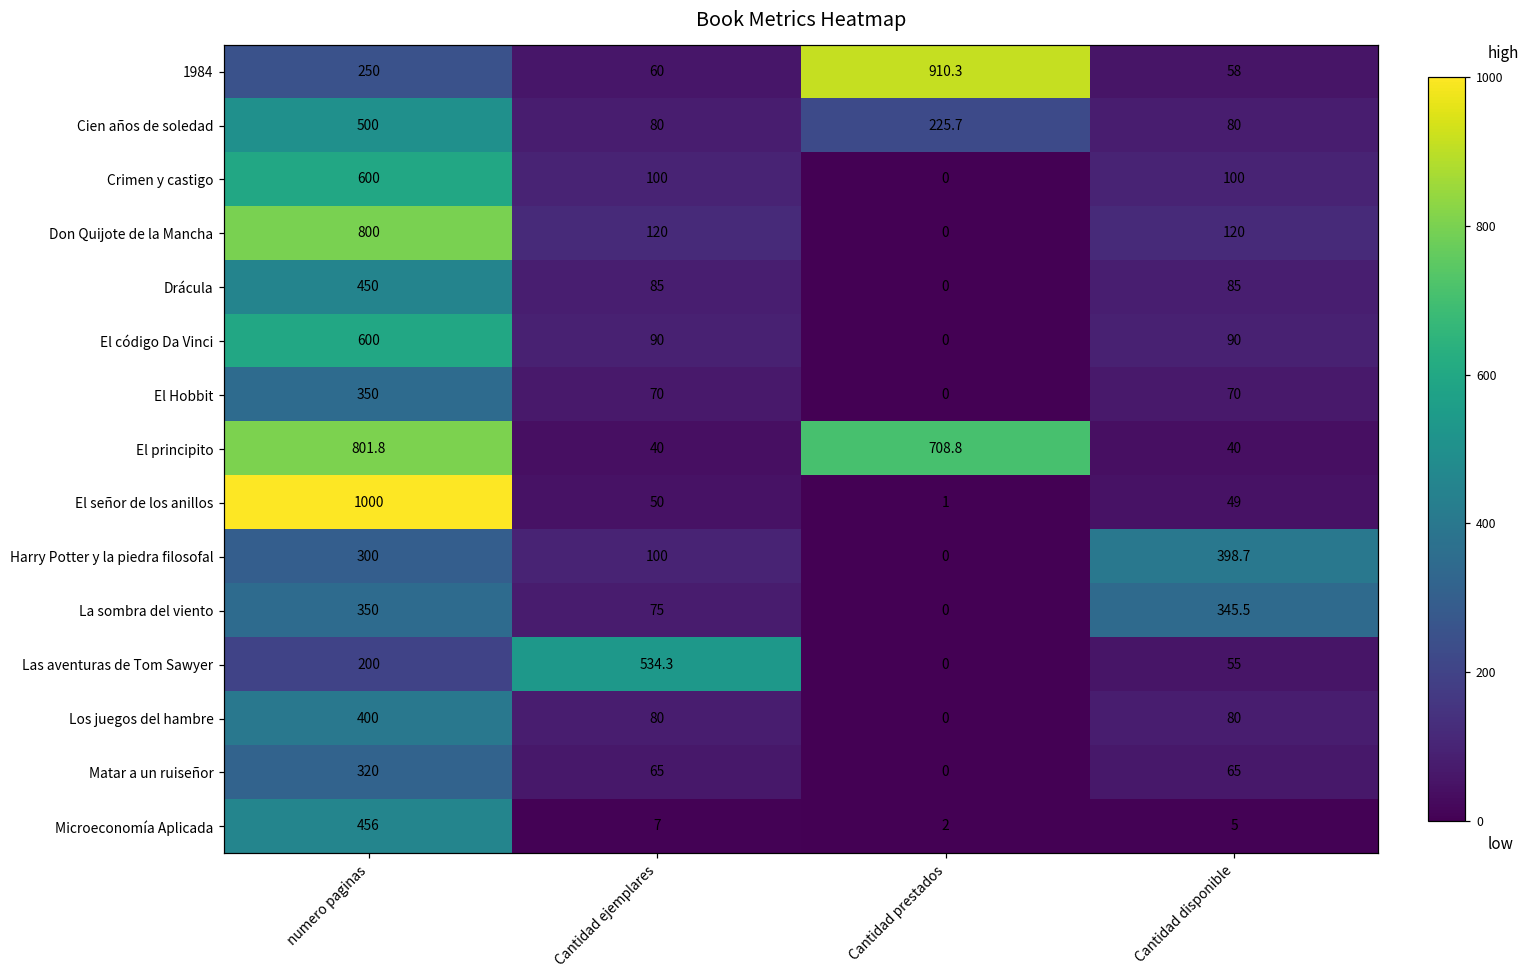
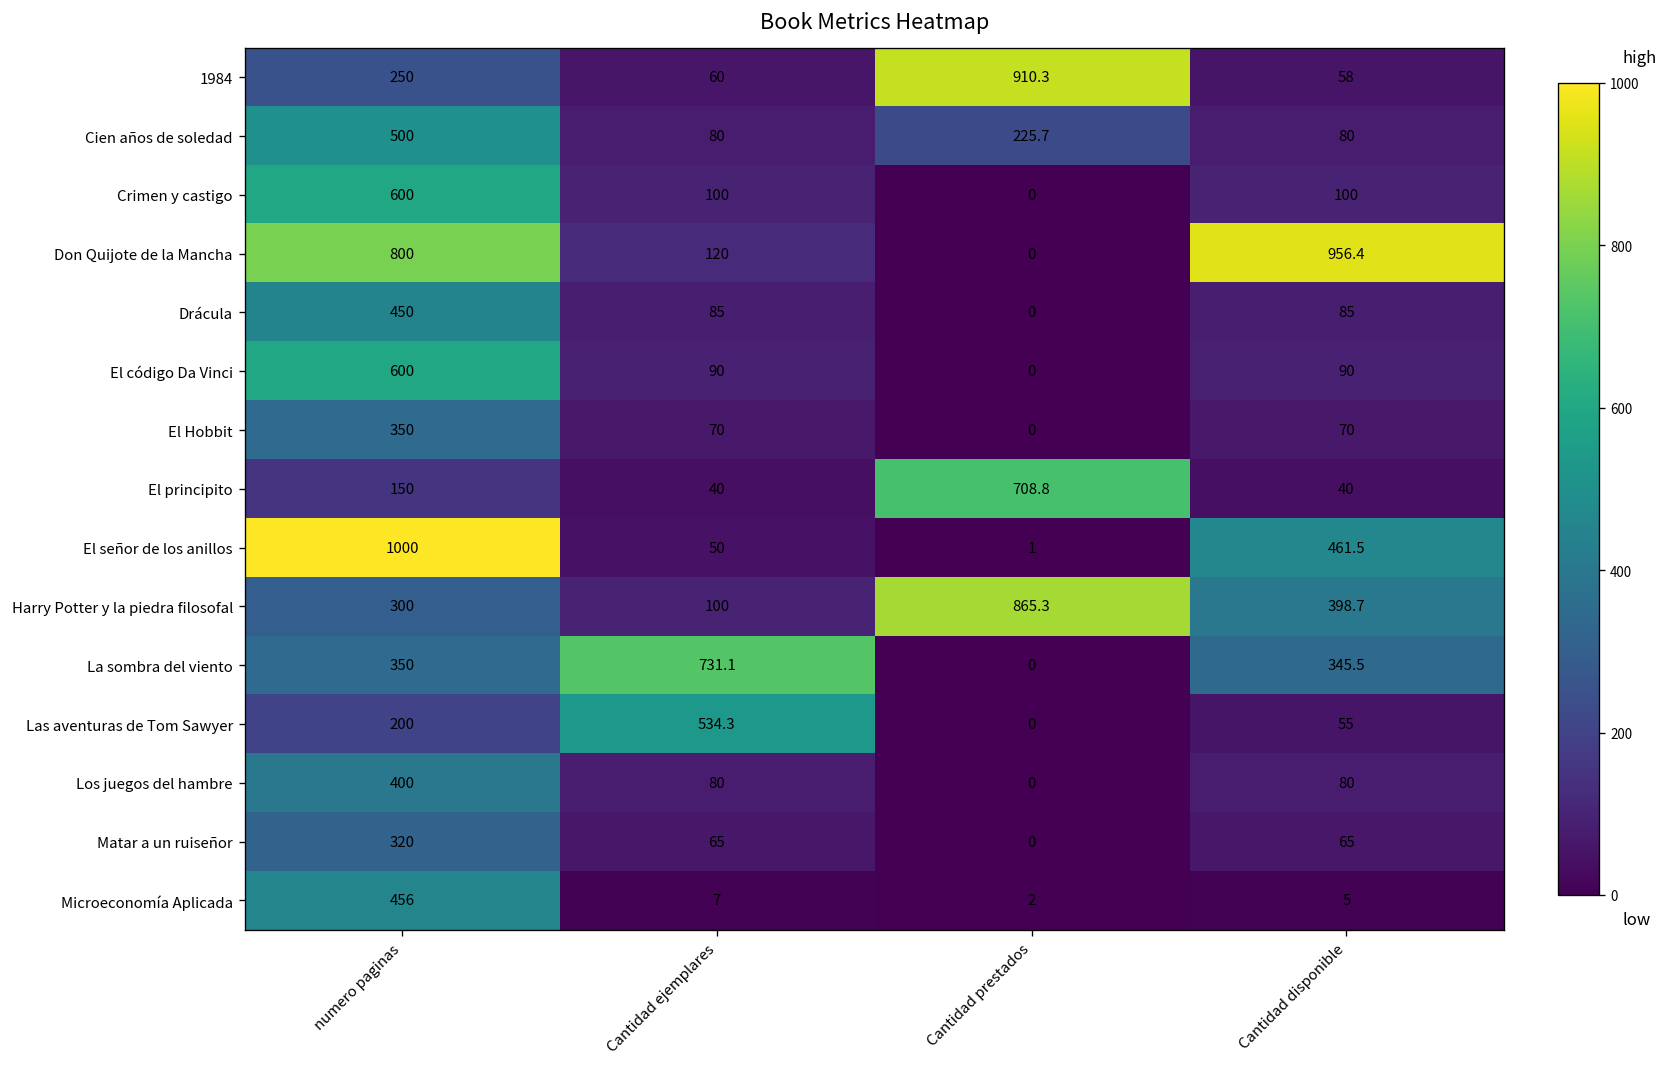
Don Quijote de la Mancha, Cantidad disponible: 120 -> 956.4
El principito, numero paginas: 801.8 -> 150
El señor de los anillos, Cantidad disponible: 49 -> 461.5
Harry Potter y la piedra filosofal, Cantidad prestados: 0 -> 865.3
La sombra del viento, Cantidad ejemplares: 75 -> 731.1
